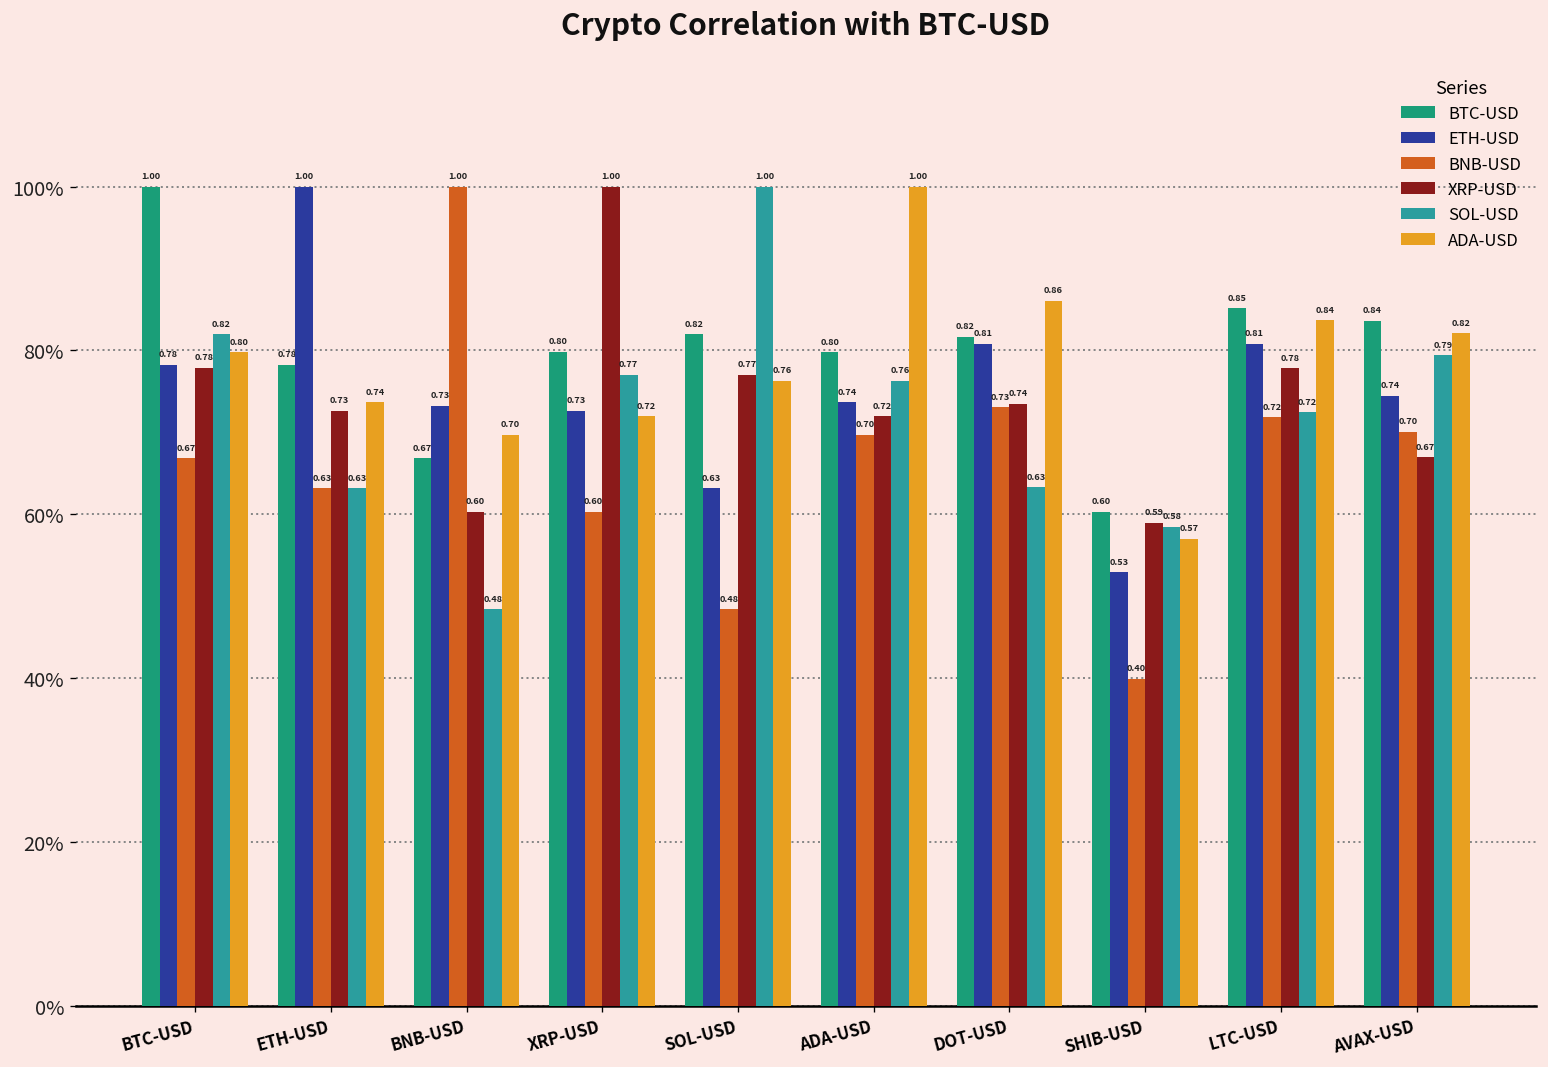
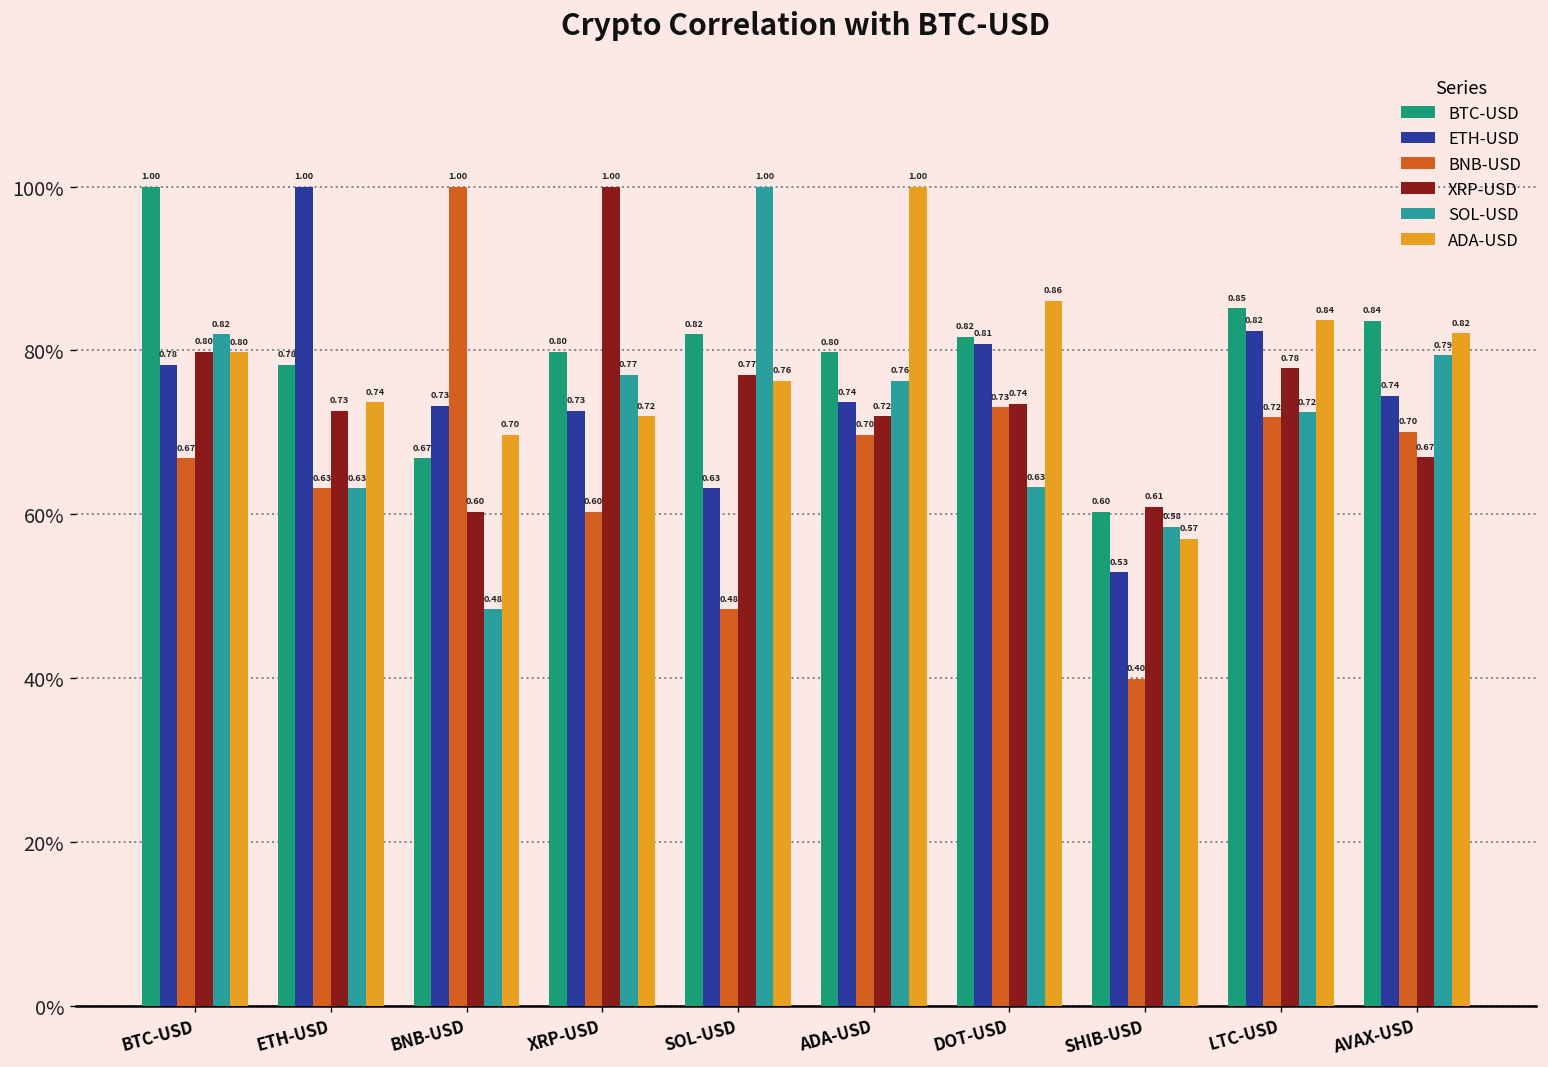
XRP-USD, BTC-USD: 0.78 -> 0.80
XRP-USD, SHIB-USD: 0.59 -> 0.61
ETH-USD, LTC-USD: 0.81 -> 0.82
